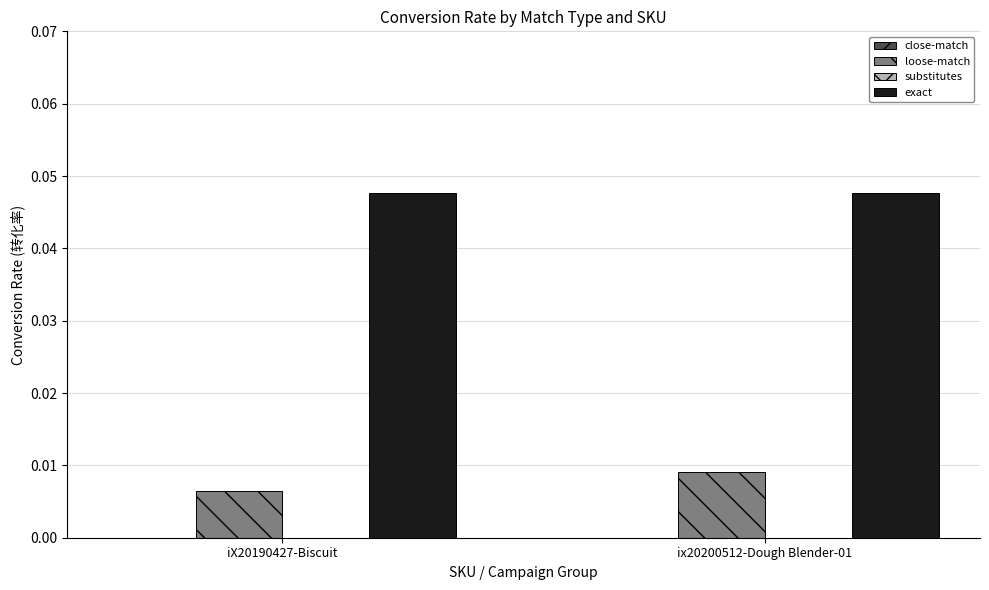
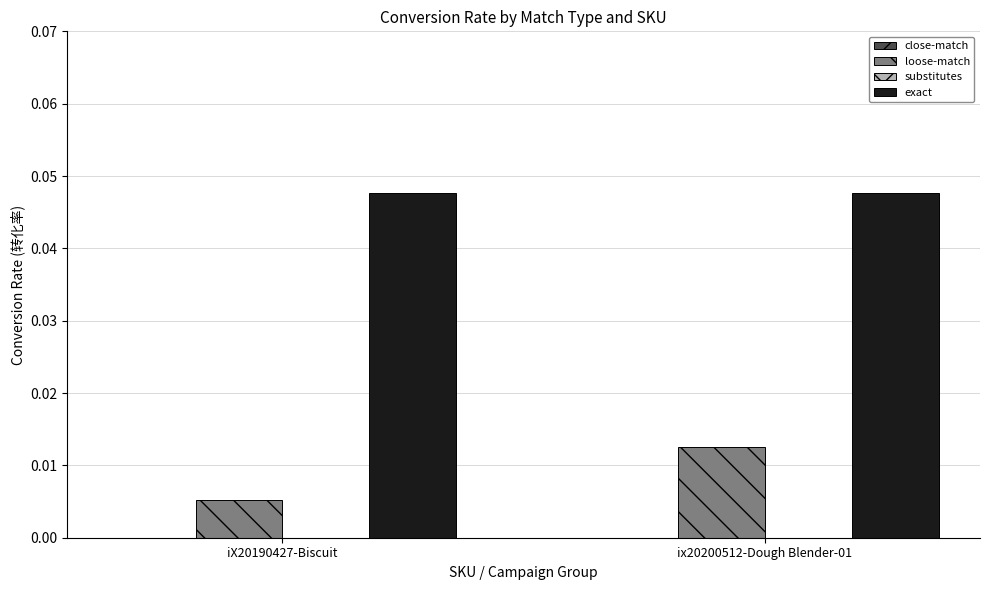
loose-match, iX20190427-Biscuit: 0.006 -> 0.005
loose-match, ix20200512-Dough Blender-01: 0.009 -> 0.013
